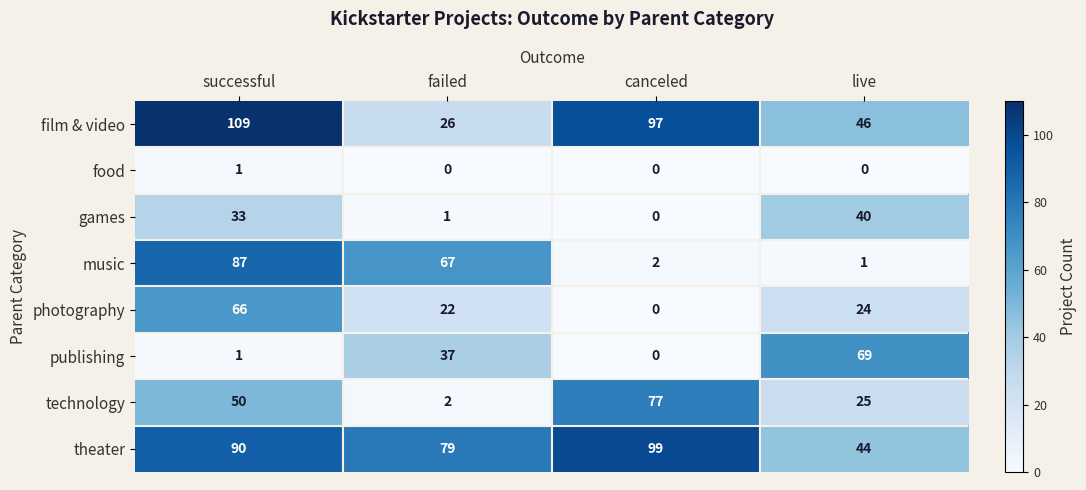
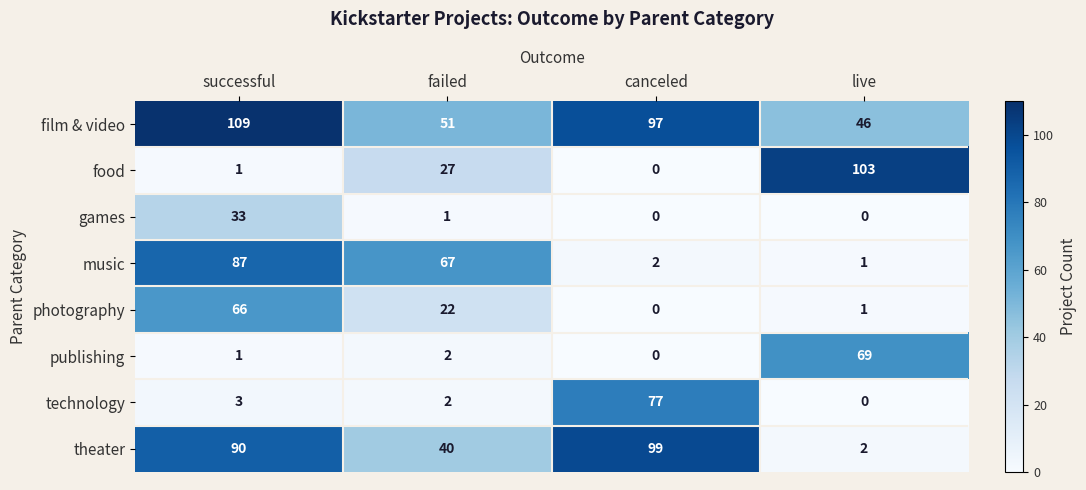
film & video, failed: 26 -> 51
food, failed: 0 -> 27
food, live: 0 -> 103
games, live: 40 -> 0
photography, live: 24 -> 1
publishing, failed: 37 -> 2
technology, successful: 50 -> 3
technology, live: 25 -> 0
theater, failed: 79 -> 40
theater, live: 44 -> 2
